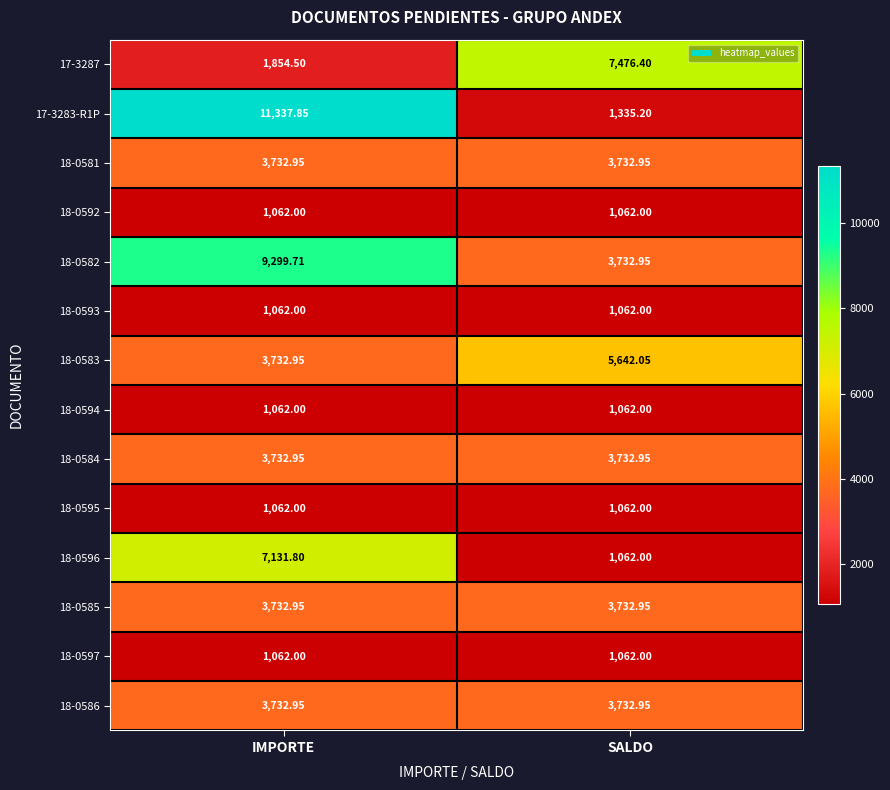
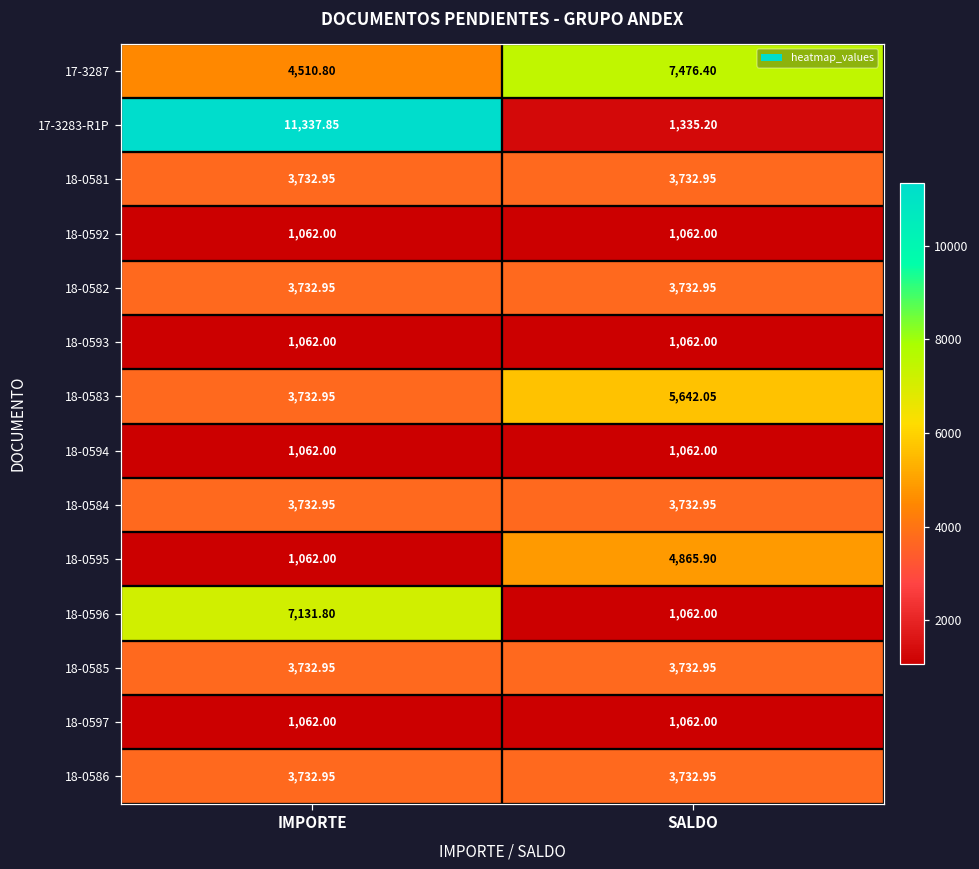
17-3287, IMPORTE: 1,854.50 -> 4,510.80
18-0582, IMPORTE: 9,299.71 -> 3,732.95
18-0595, SALDO: 1,062.00 -> 4,865.90
